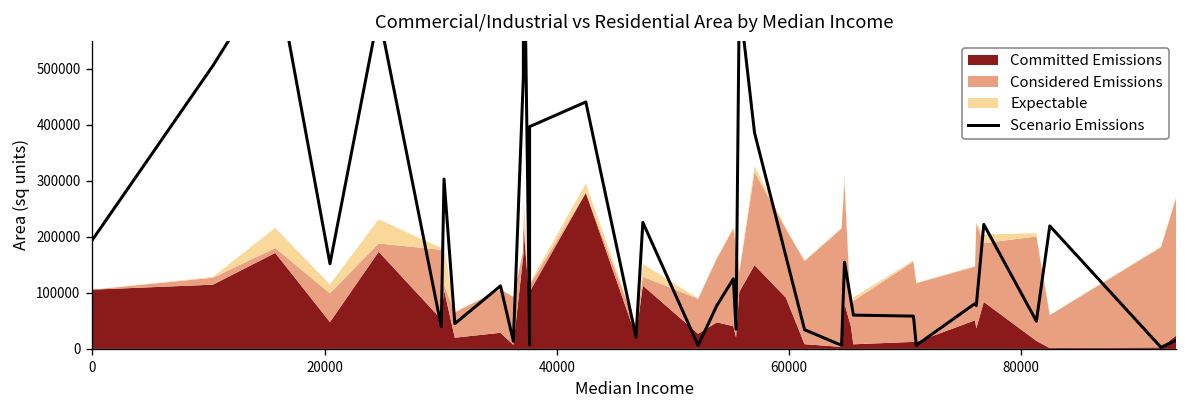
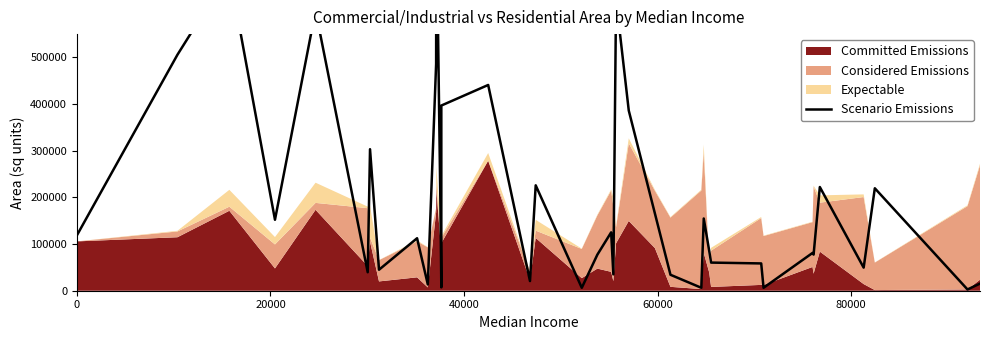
Scenario Emissions, 0: 190000 -> 120000
